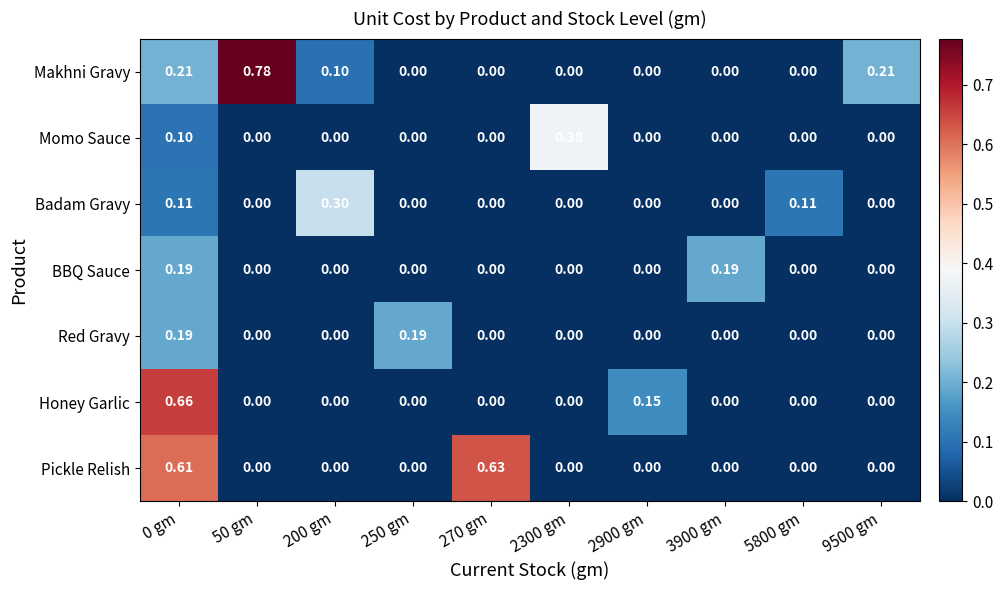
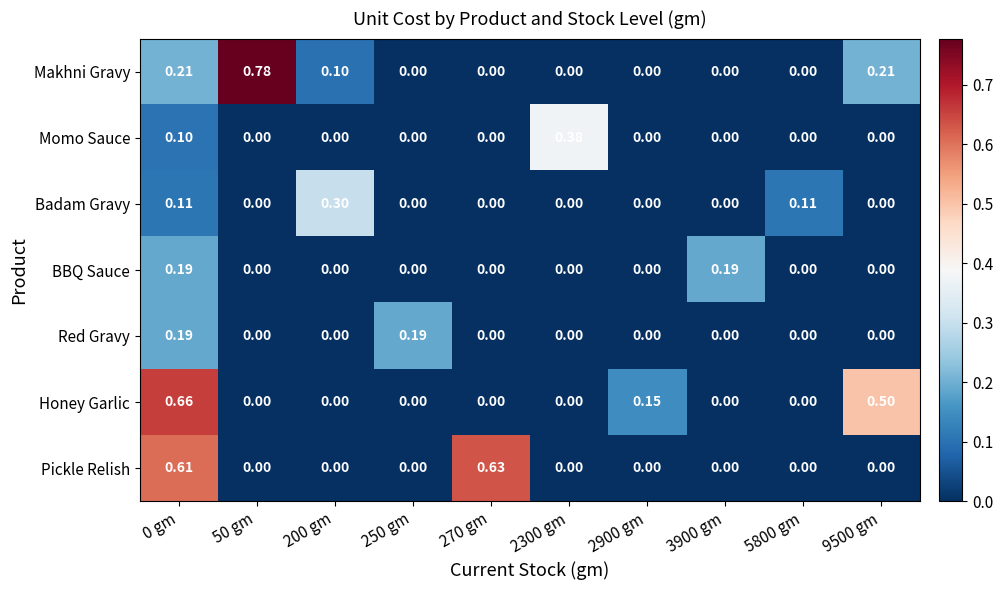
Honey Garlic, 9500 gm: 0.00 -> 0.50
